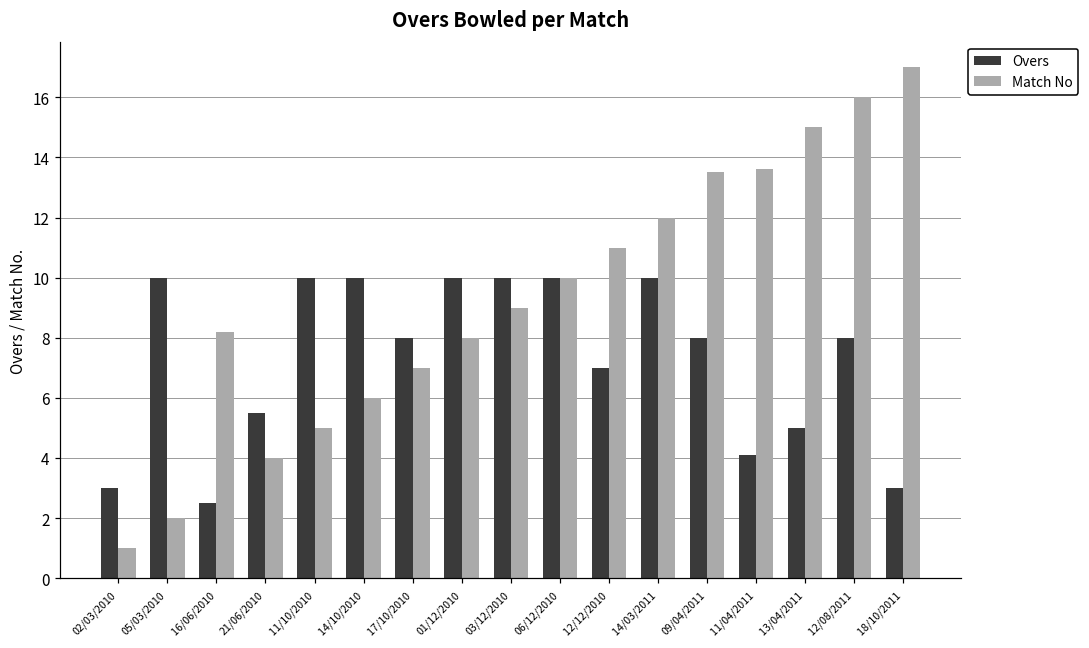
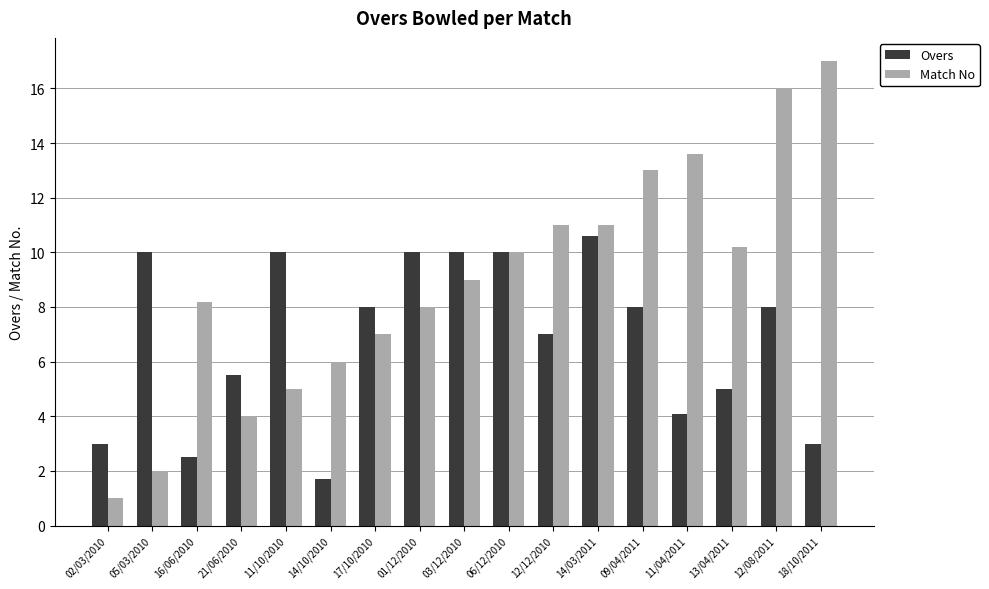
Overs, 14/10/2010: 10.0 -> 1.7
Overs, 14/03/2011: 10.0 -> 10.6
Match No, 14/03/2011: 12 -> 11
Match No, 09/04/2011: 13.5 -> 13.0
Match No, 13/04/2011: 15.0 -> 10.2
